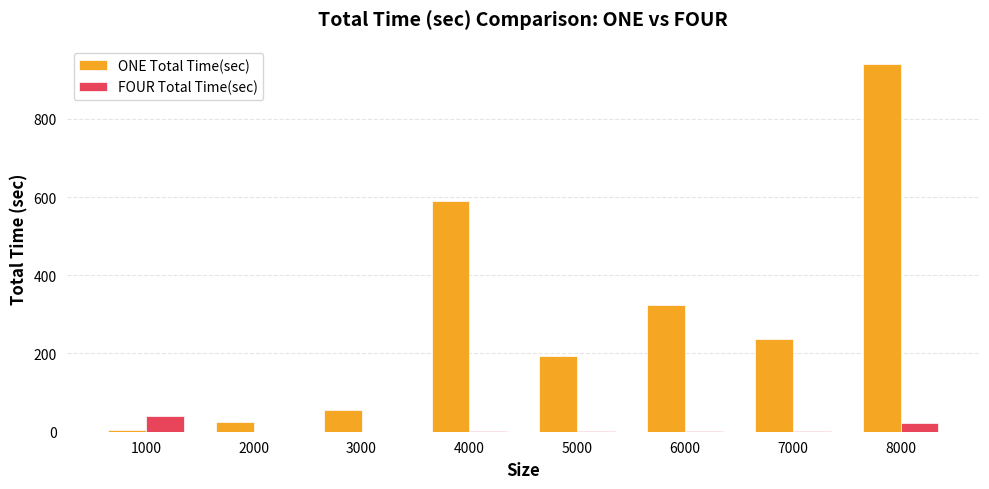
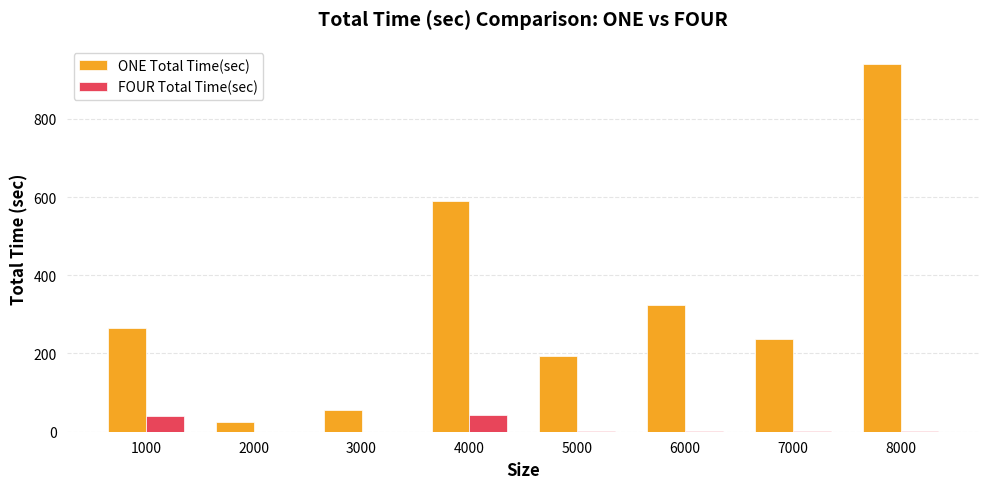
ONE Total Time(sec), 1000: 0 -> 260
FOUR Total Time(sec), 4000: 0 -> 40
FOUR Total Time(sec), 8000: 20 -> 0
